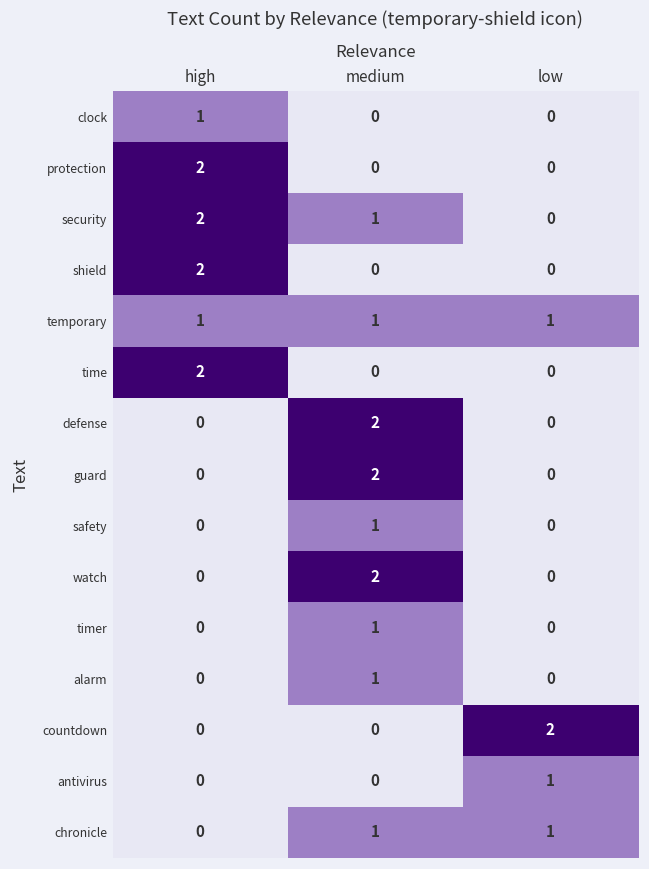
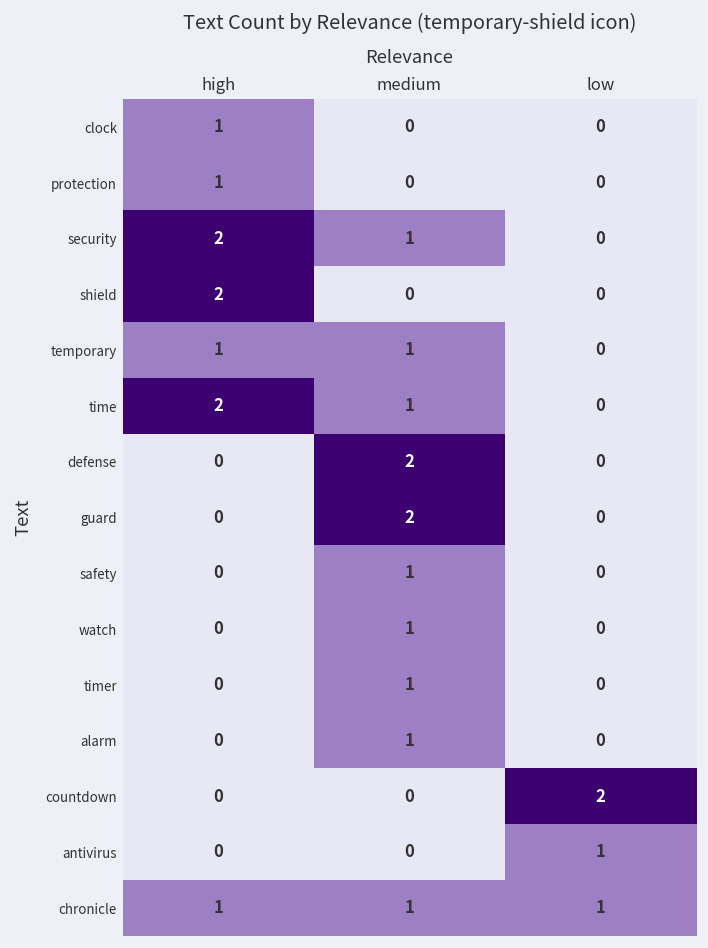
protection, high: 2 -> 1
temporary, low: 1 -> 0
time, medium: 0 -> 1
watch, medium: 2 -> 1
chronicle, high: 0 -> 1
